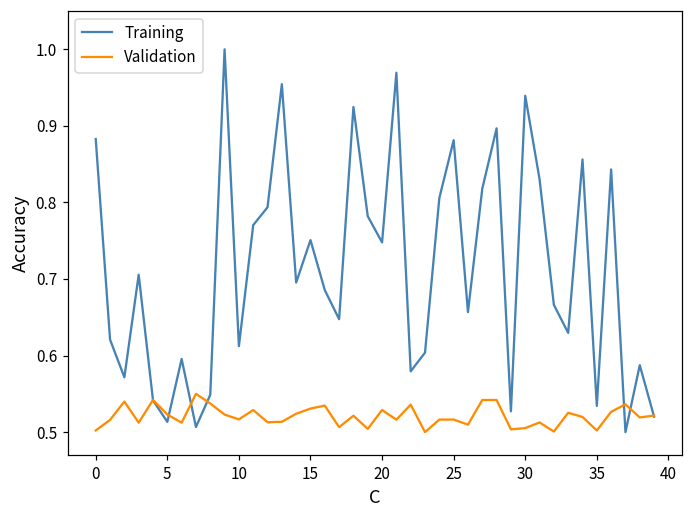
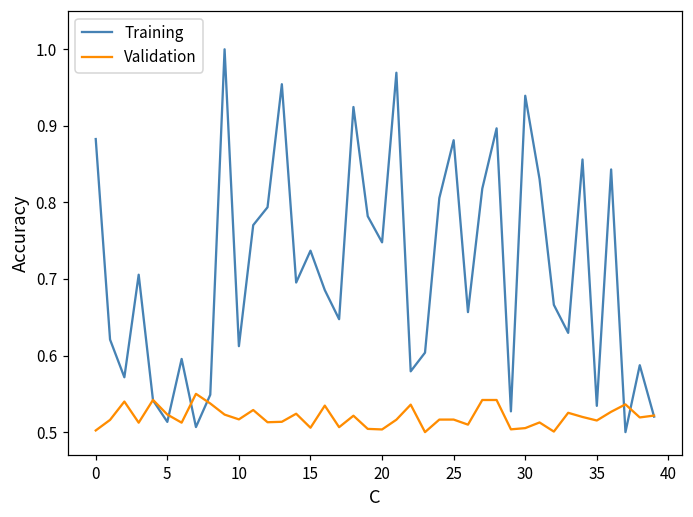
Training, 15: 0.75 -> 0.74
Validation, 15: 0.53 -> 0.51
Validation, 20: 0.53 -> 0.50
Validation, 35: 0.50 -> 0.52
